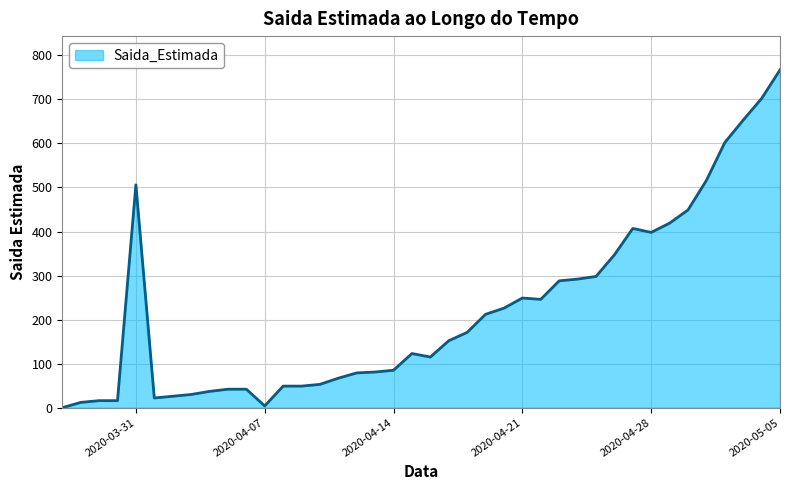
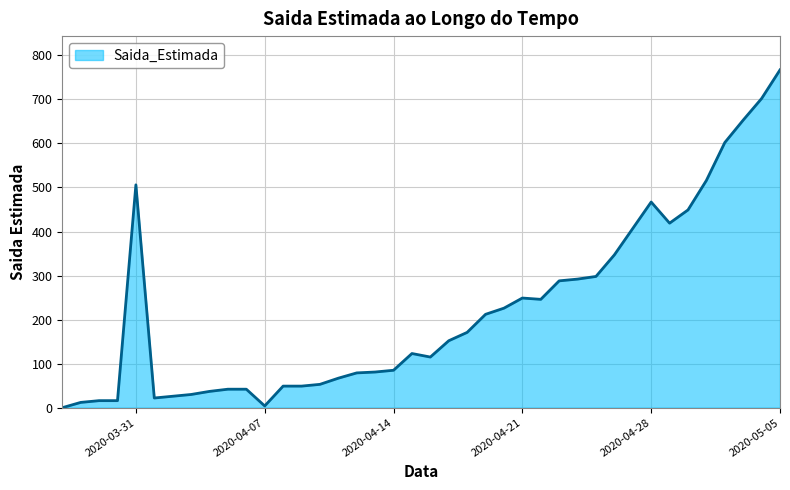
2020-04-28: 400 -> 470
